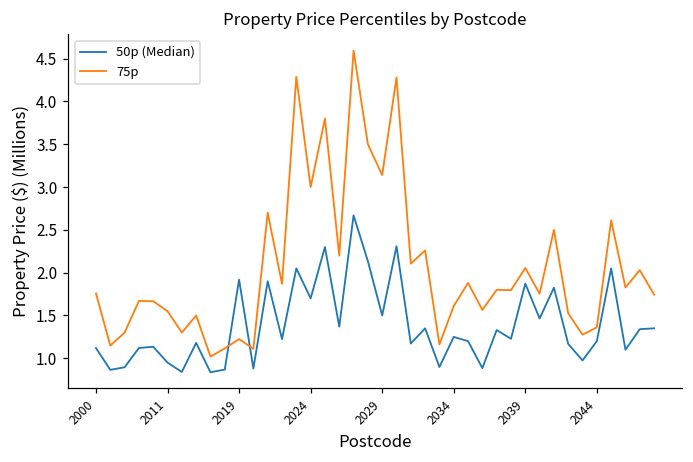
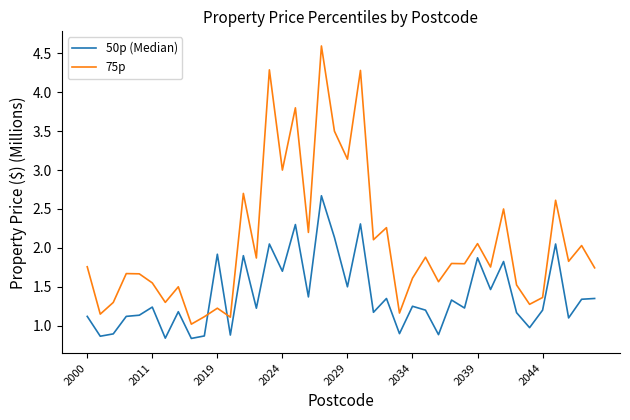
50p (Median), 2011: 1.0 -> 1.2
